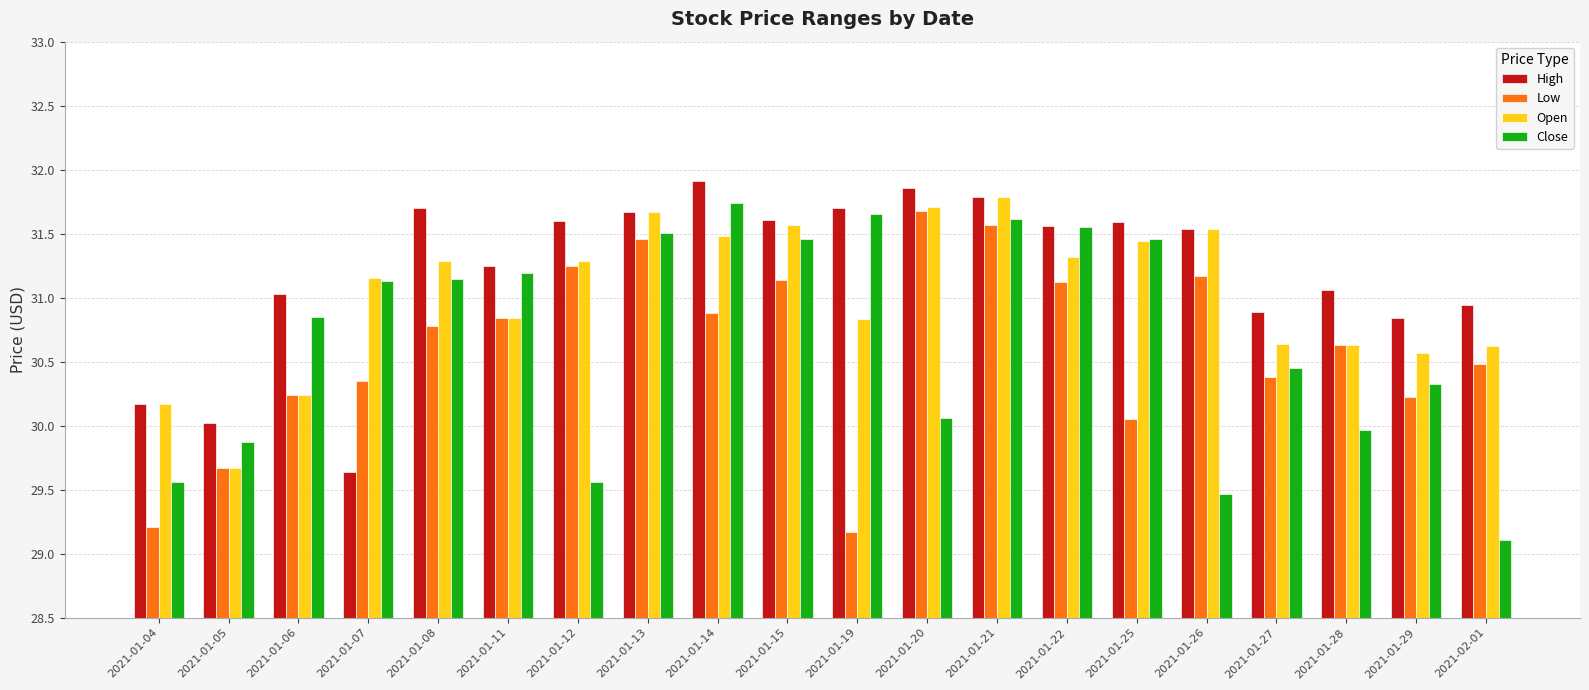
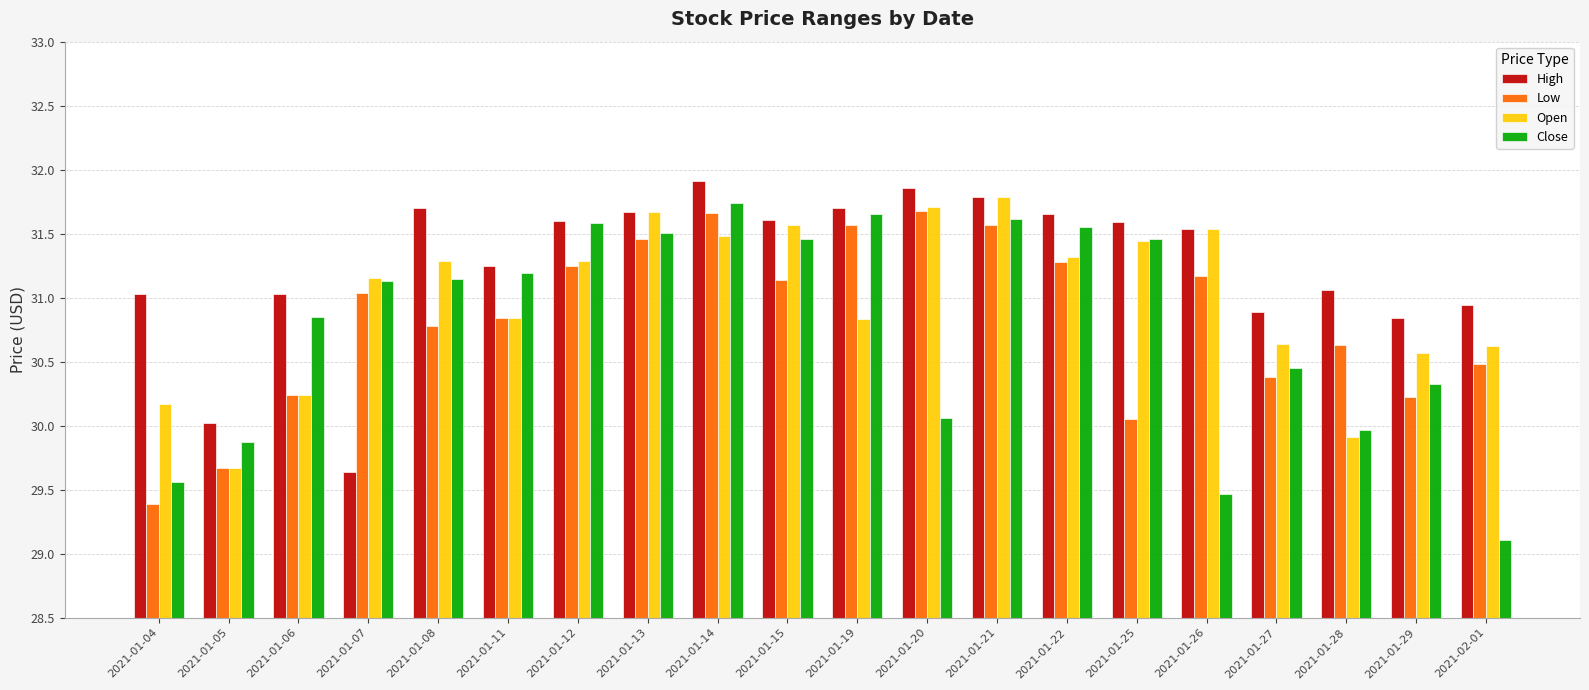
High, 2021-01-04: 30.17 -> 31.03
Low, 2021-01-04: 29.21 -> 29.39
Low, 2021-01-07: 30.35 -> 31.04
Close, 2021-01-12: 29.56 -> 31.58
Low, 2021-01-14: 30.88 -> 31.66
Low, 2021-01-19: 29.17 -> 31.57
High, 2021-01-22: 31.56 -> 31.65
Low, 2021-01-22: 31.12 -> 31.28
Open, 2021-01-28: 30.63 -> 29.91
